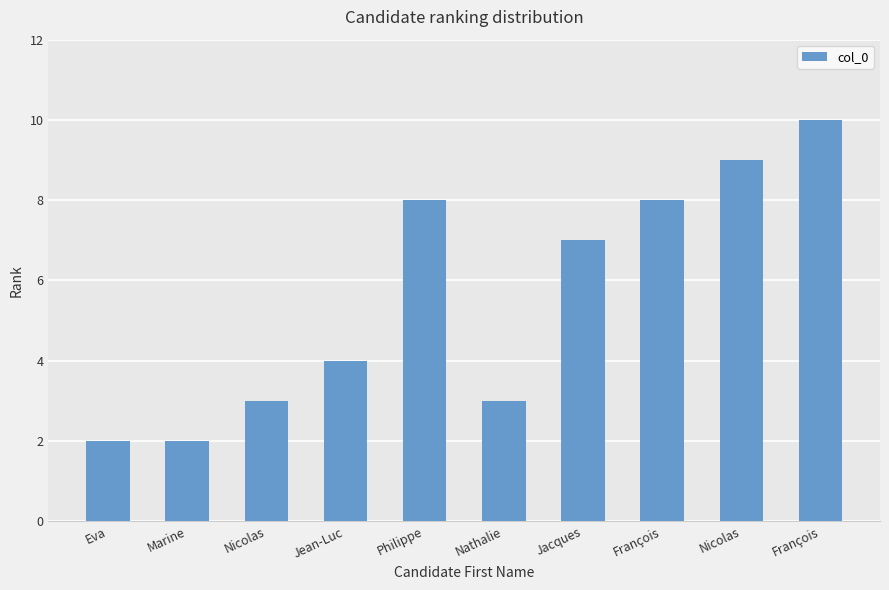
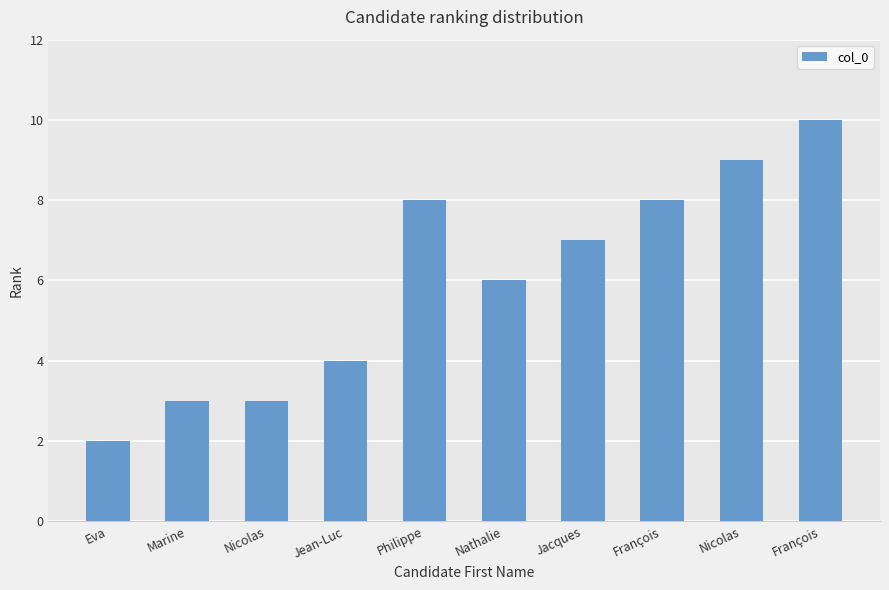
Marine: 2 -> 3
Nathalie: 3 -> 6
